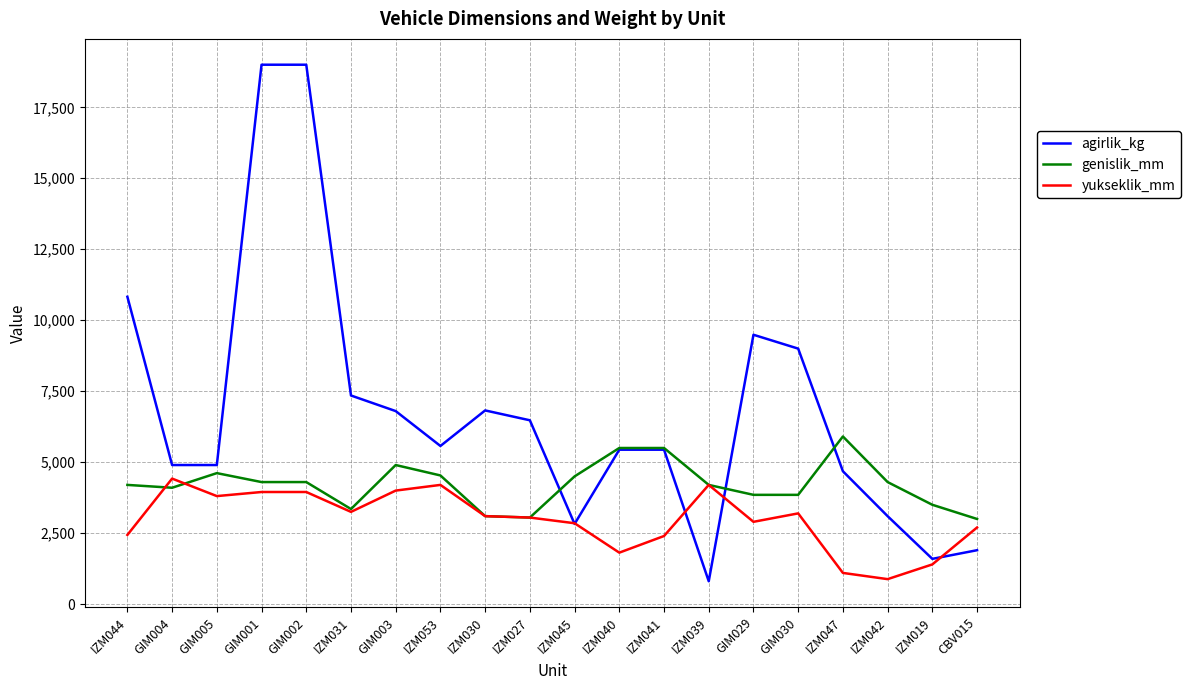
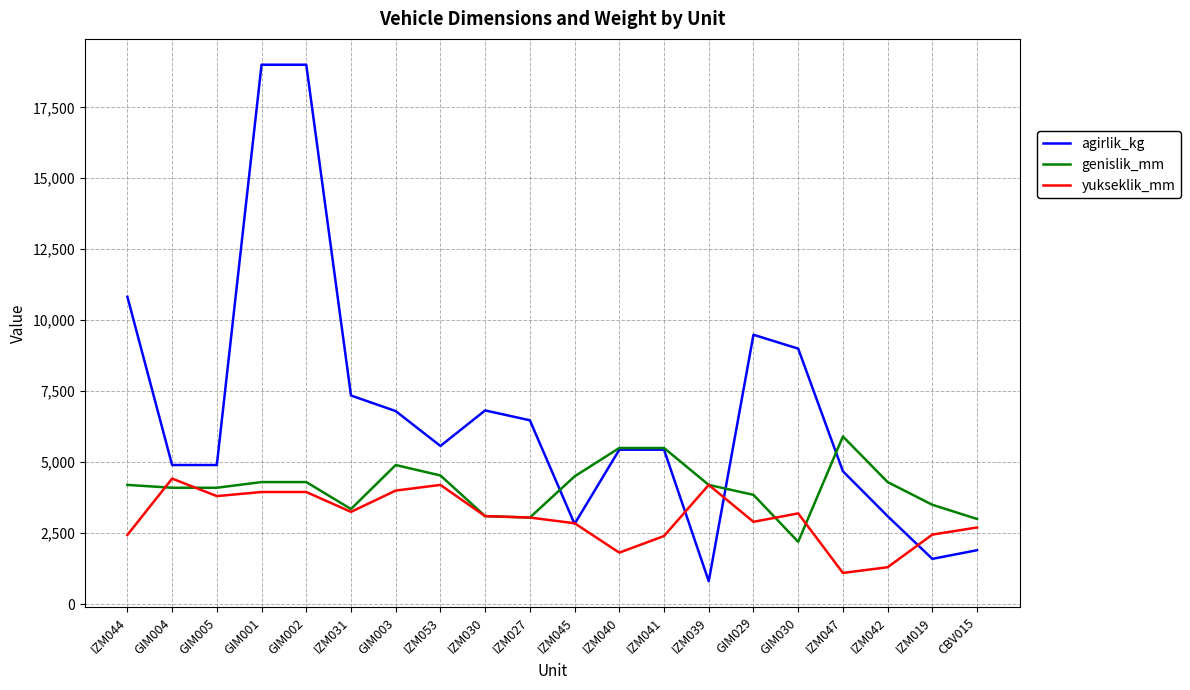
genislik_mm, GIM005: 4,600 -> 4,100
genislik_mm, GIM030: 3,900 -> 2,200
yukseklik_mm, IZM042: 900 -> 1,300
yukseklik_mm, IZM019: 1,400 -> 2,500
